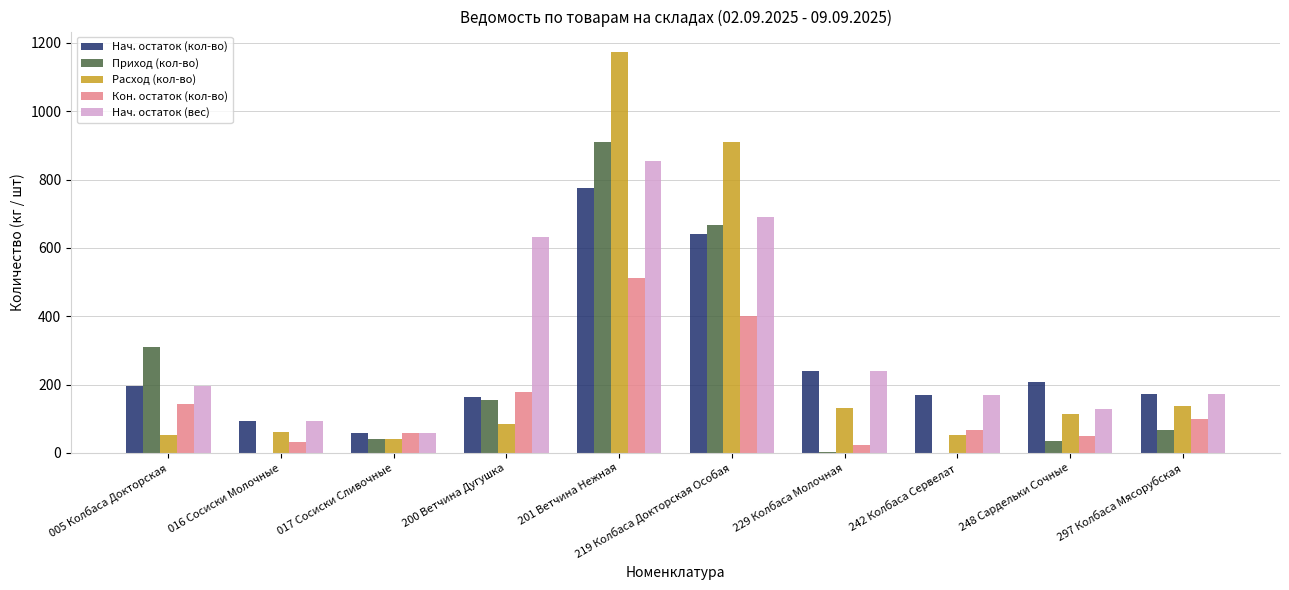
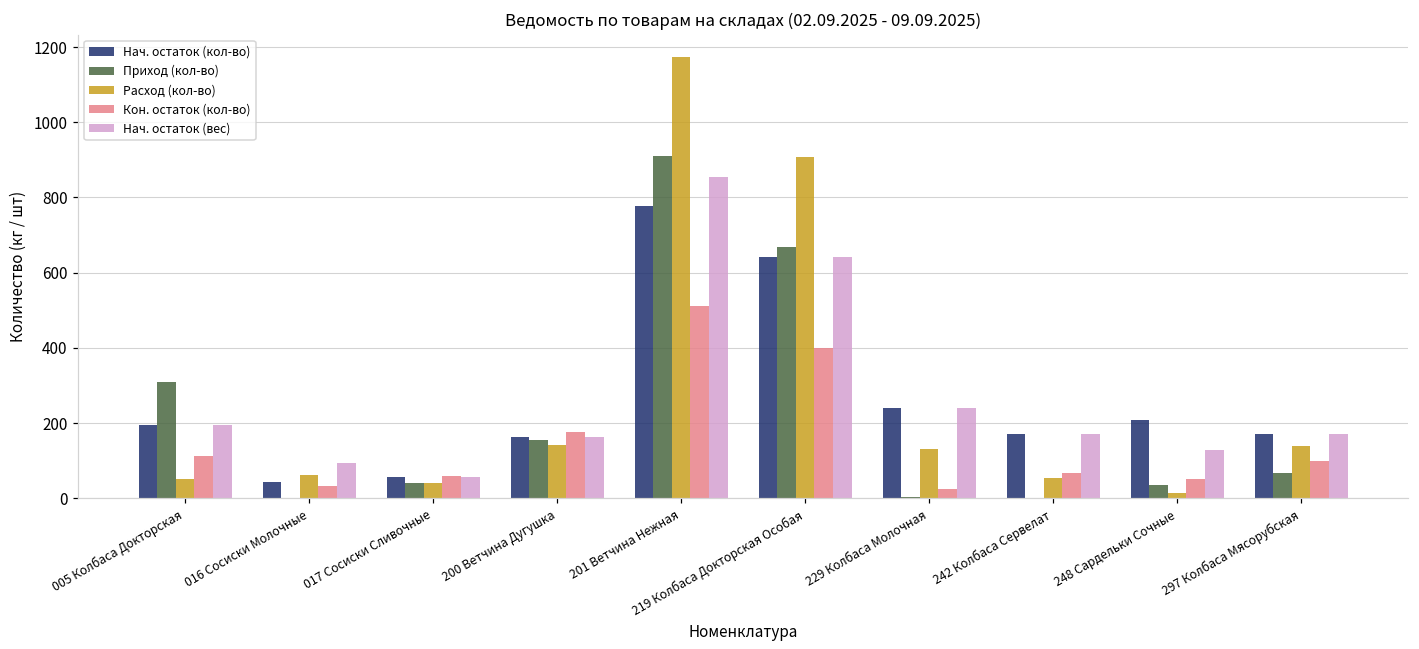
Кон. остаток (кол-во), 005 Колбаса Докторская: 140 -> 110
Нач. остаток (кол-во), 016 Сосиски Молочные: 90 -> 40
Расход (кол-во), 200 Ветчина Дугушка: 80 -> 140
Нач. остаток (вес), 200 Ветчина Дугушка: 630 -> 160
Нач. остаток (вес), 219 Колбаса Докторская Особая: 690 -> 640
Расход (кол-во), 248 Сардельки Сочные: 110 -> 10
